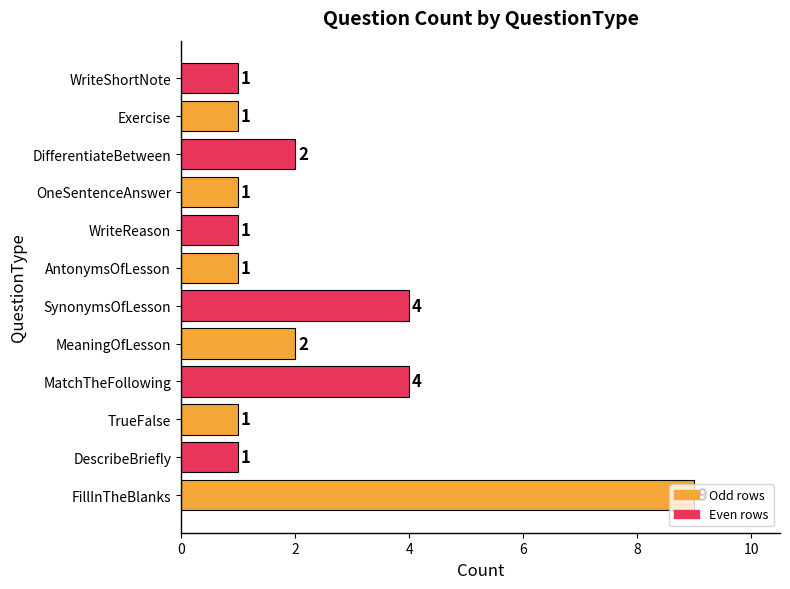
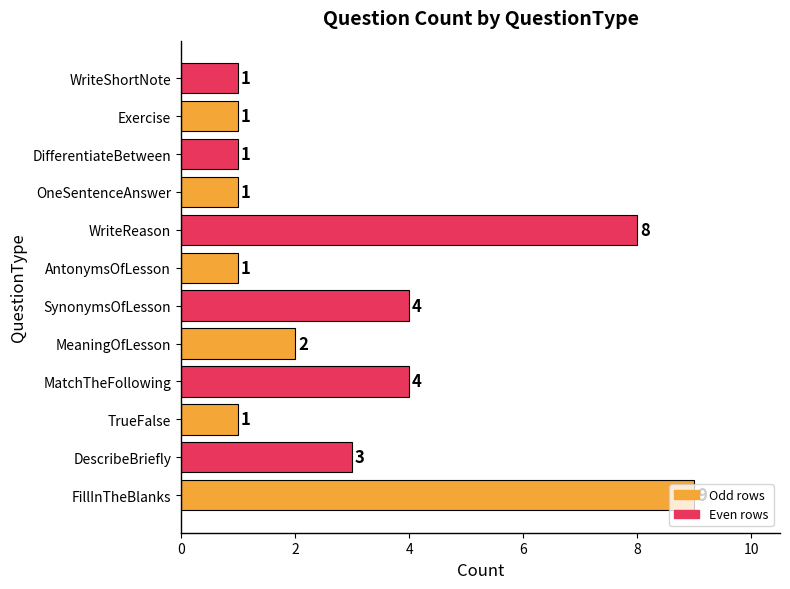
DifferentiateBetween: 2 -> 1
WriteReason: 1 -> 8
DescribeBriefly: 1 -> 3
